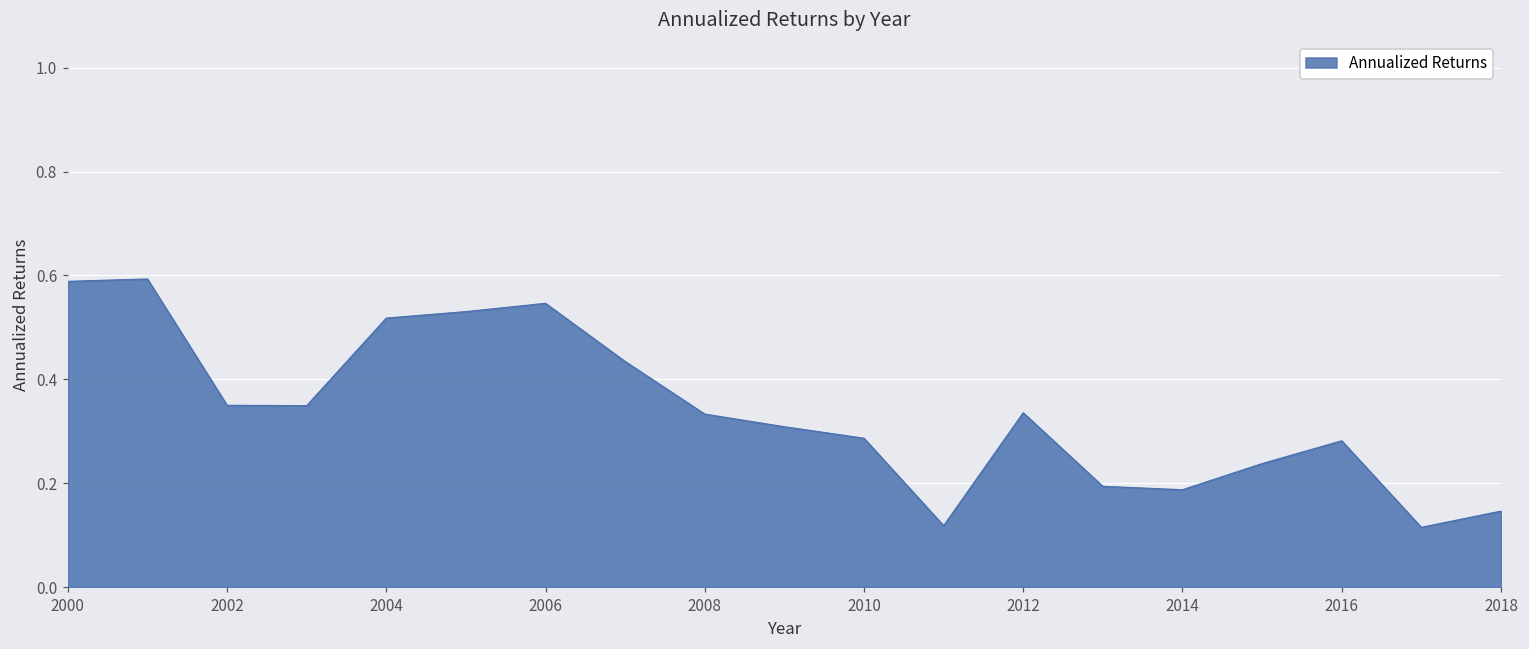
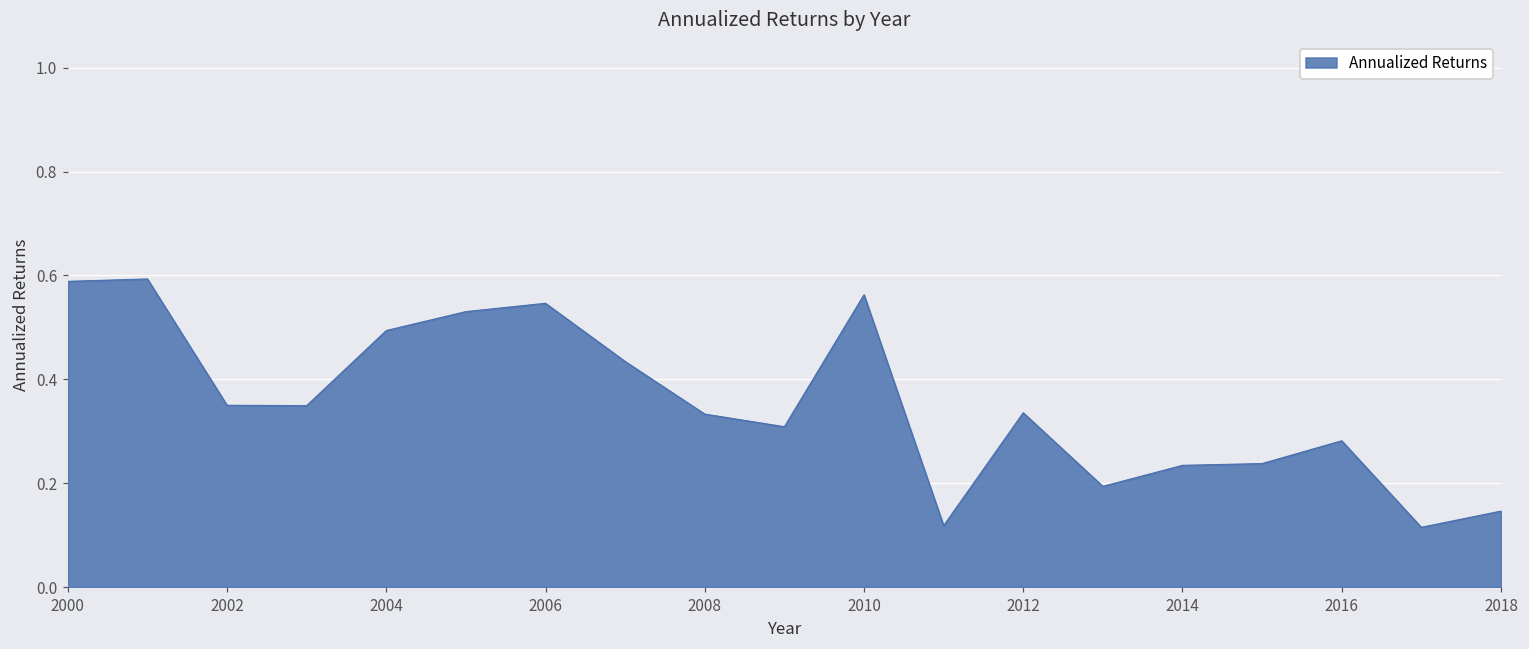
2004: 0.52 -> 0.49
2010: 0.29 -> 0.56
2014: 0.19 -> 0.23
